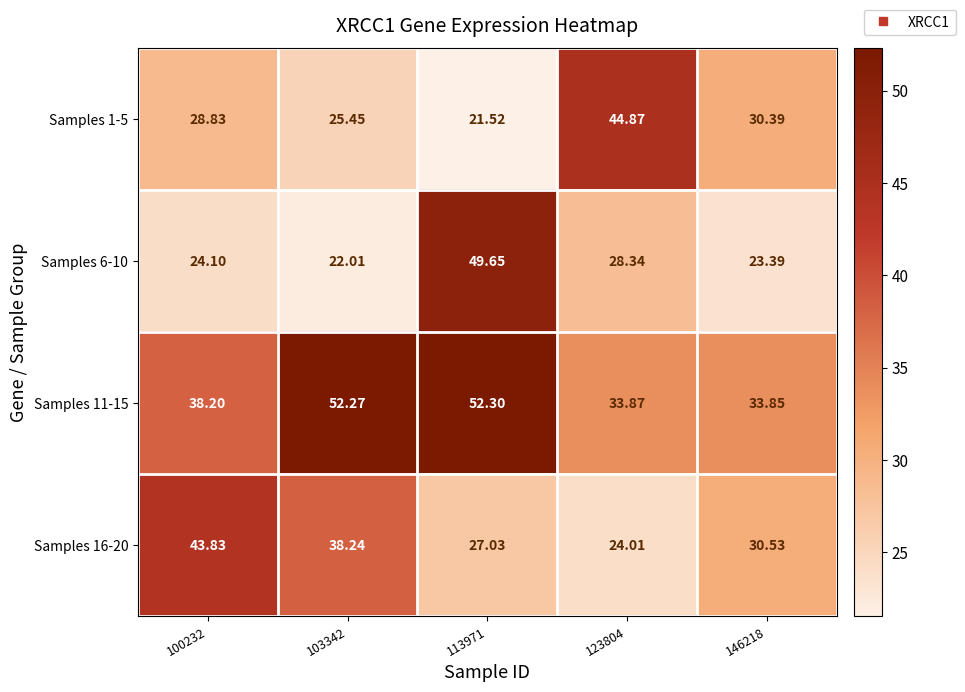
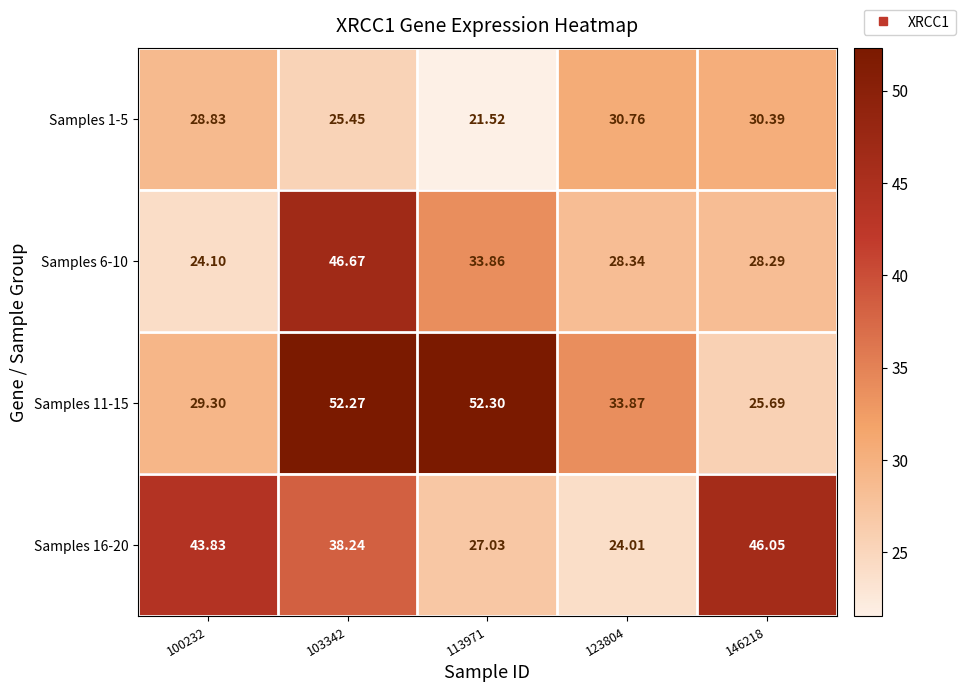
Samples 1-5, 123804: 44.87 -> 30.76
Samples 6-10, 103342: 22.01 -> 46.67
Samples 6-10, 113971: 49.65 -> 33.86
Samples 6-10, 146218: 23.39 -> 28.29
Samples 11-15, 100232: 38.20 -> 29.30
Samples 11-15, 146218: 33.85 -> 25.69
Samples 16-20, 146218: 30.53 -> 46.05
